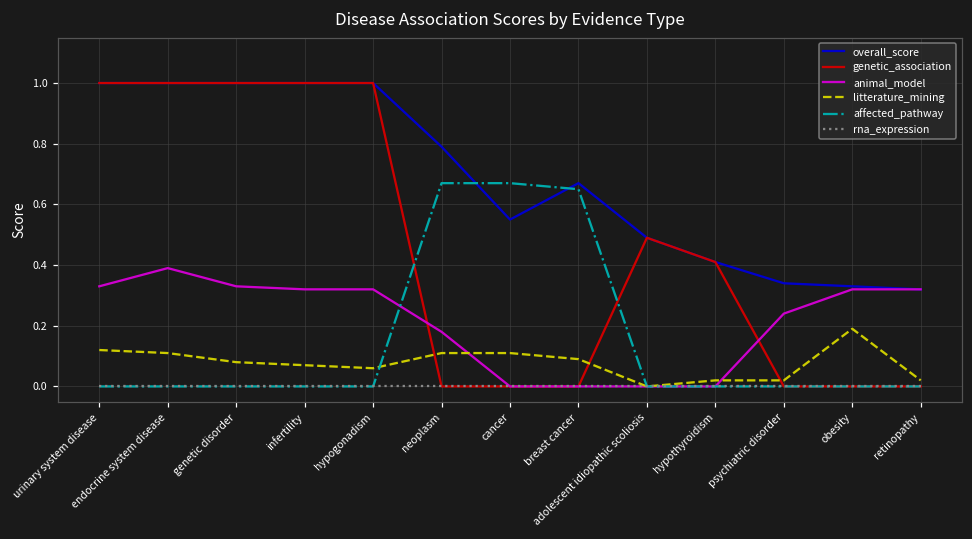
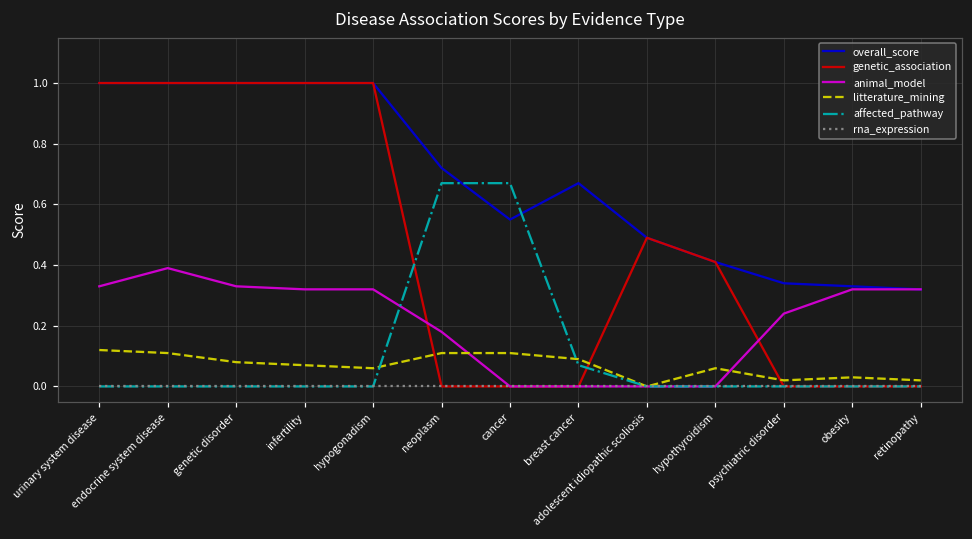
overall_score, neoplasm: 0.79 -> 0.72
affected_pathway, breast cancer: 0.65 -> 0.07
litterature_mining, hypothyroidism: 0.02 -> 0.06
litterature_mining, obesity: 0.19 -> 0.03
